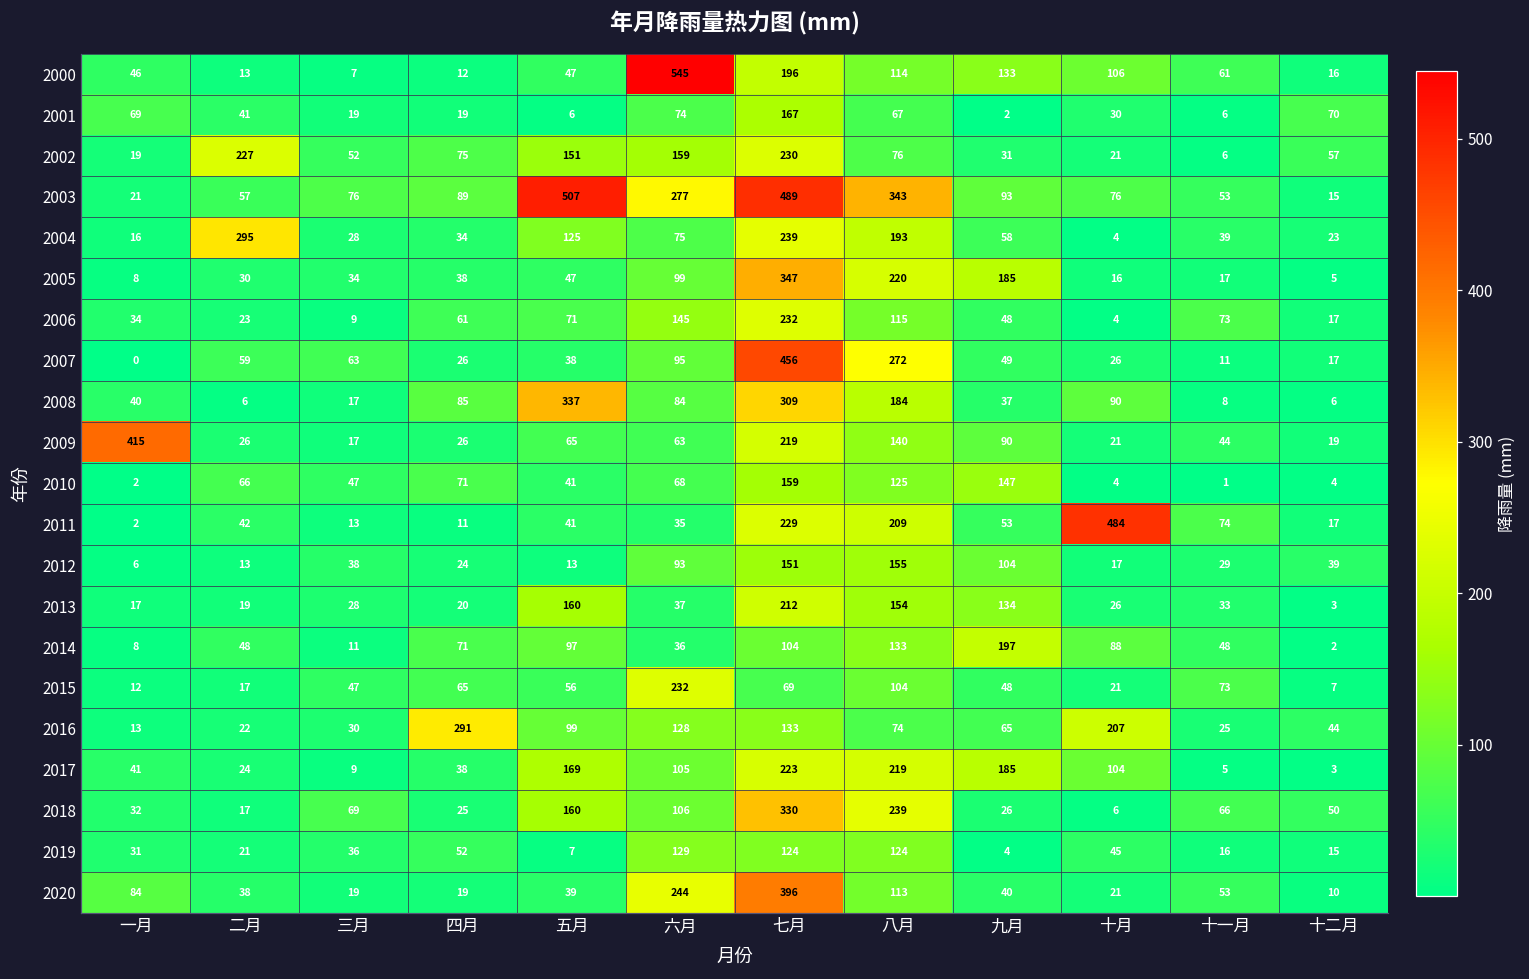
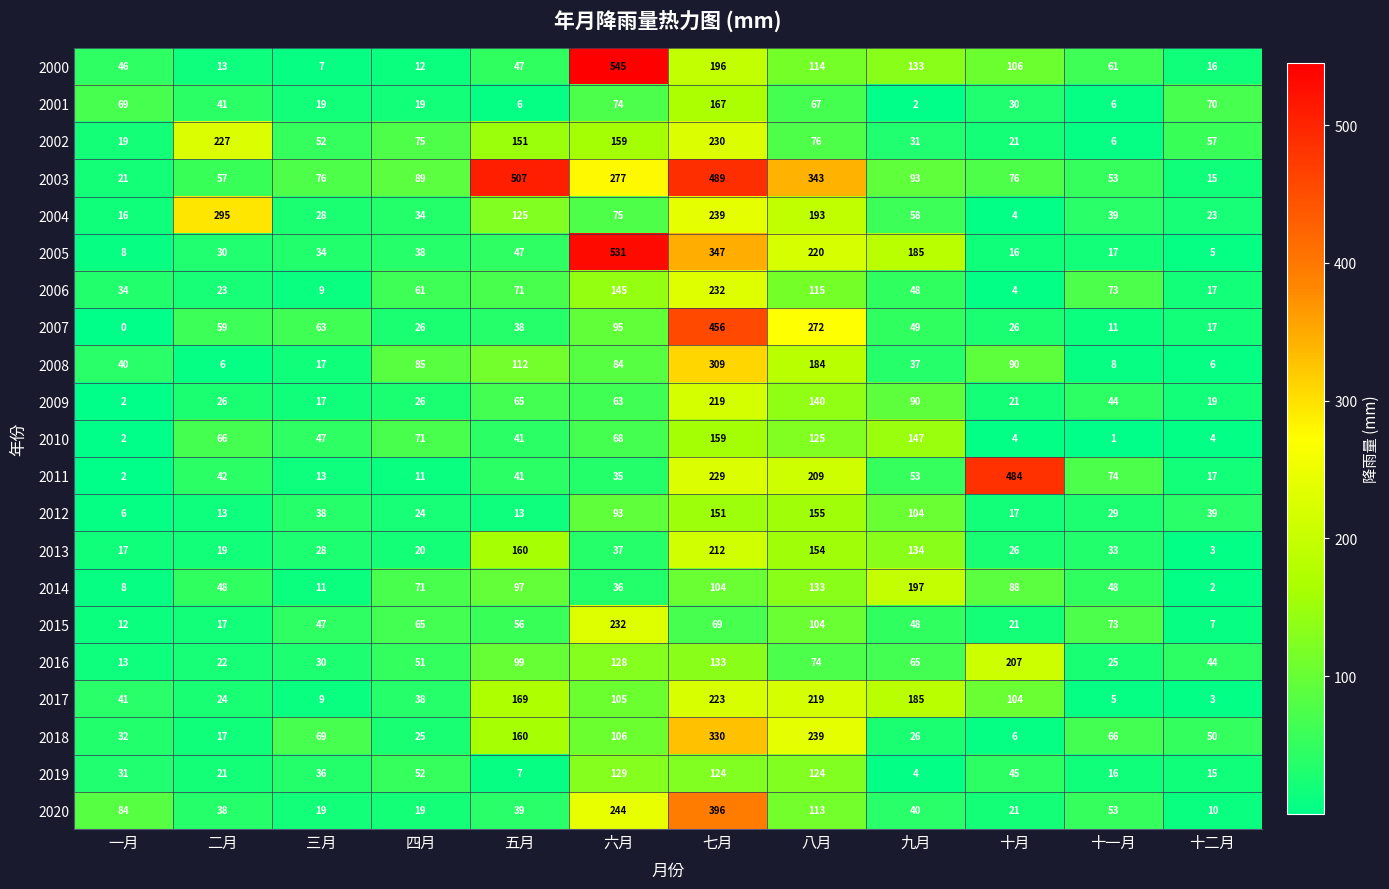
2005, 六月: 99 -> 531
2008, 五月: 337 -> 112
2009, 一月: 415 -> 2
2016, 四月: 291 -> 51
